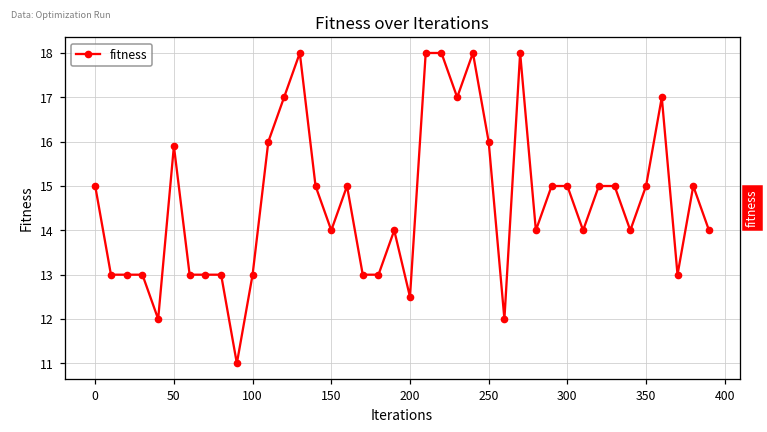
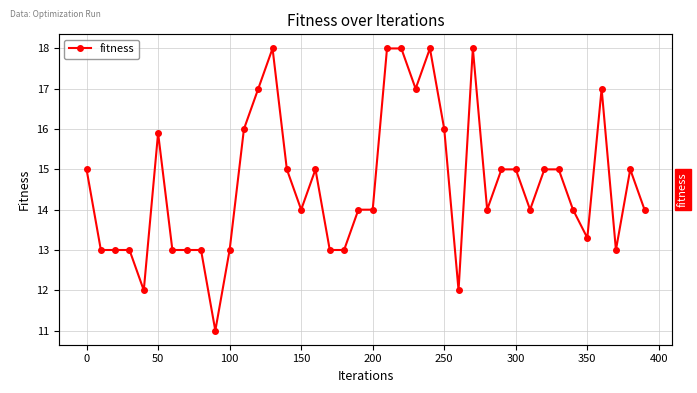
200: 12.5 -> 14.0
350: 15.0 -> 13.3
